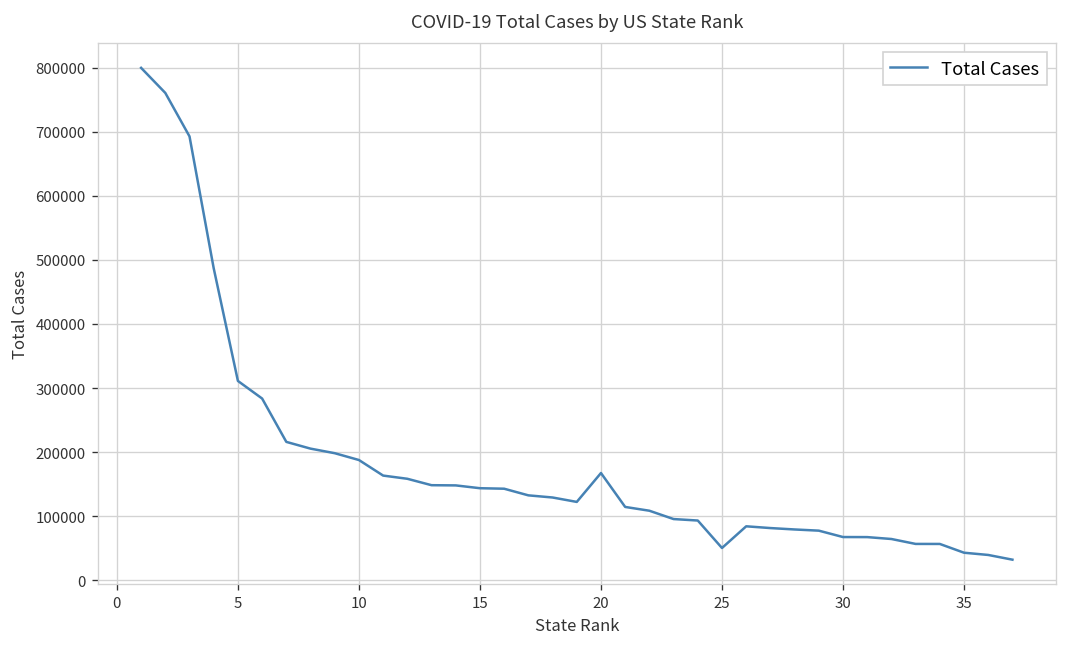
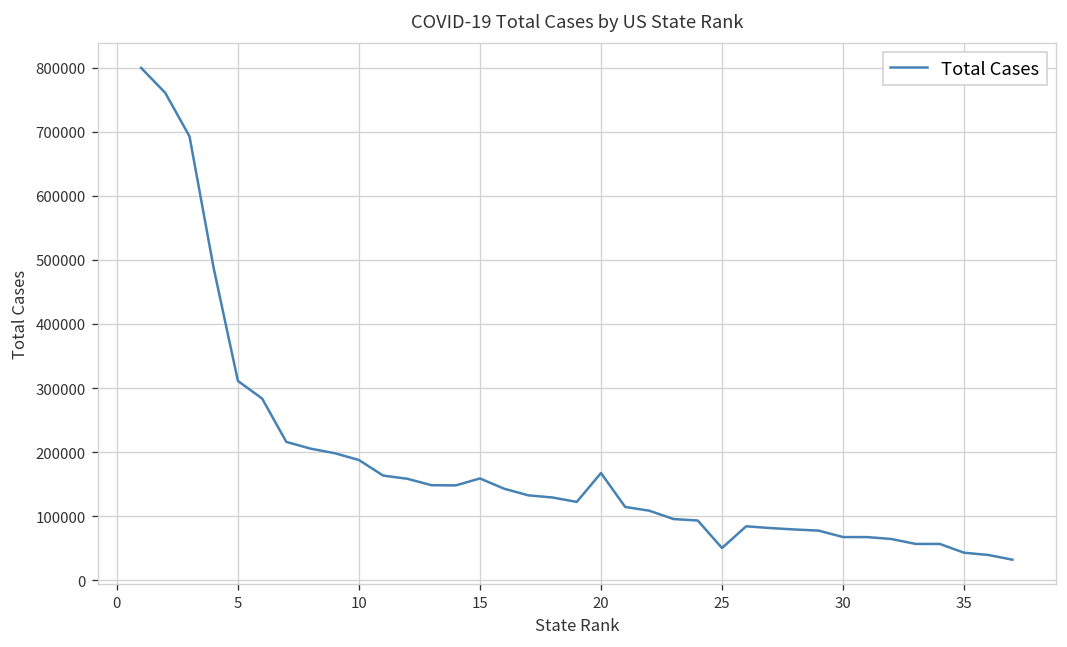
15: 140000 -> 160000
